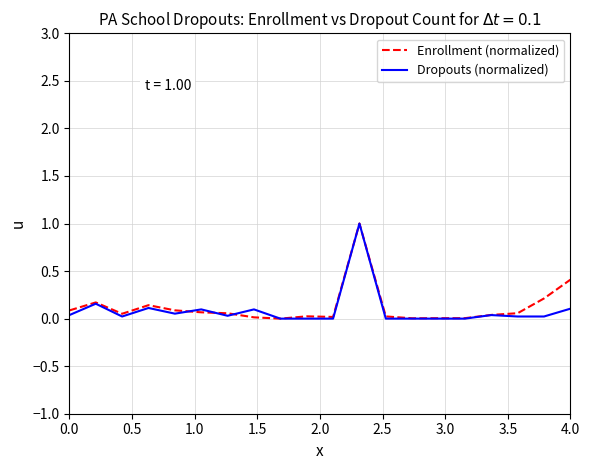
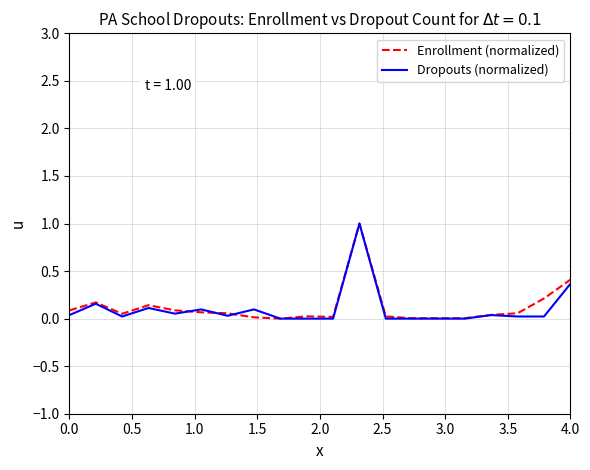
Dropouts (normalized), 4.0: 0.1 -> 0.4
